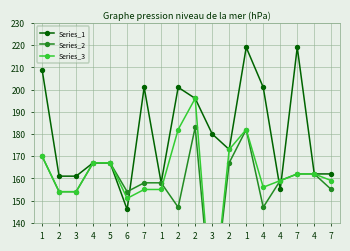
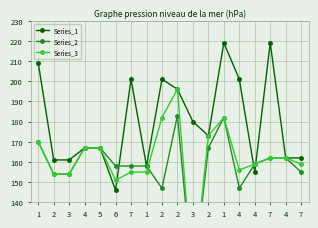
Series_2, 6: 154 -> 158
